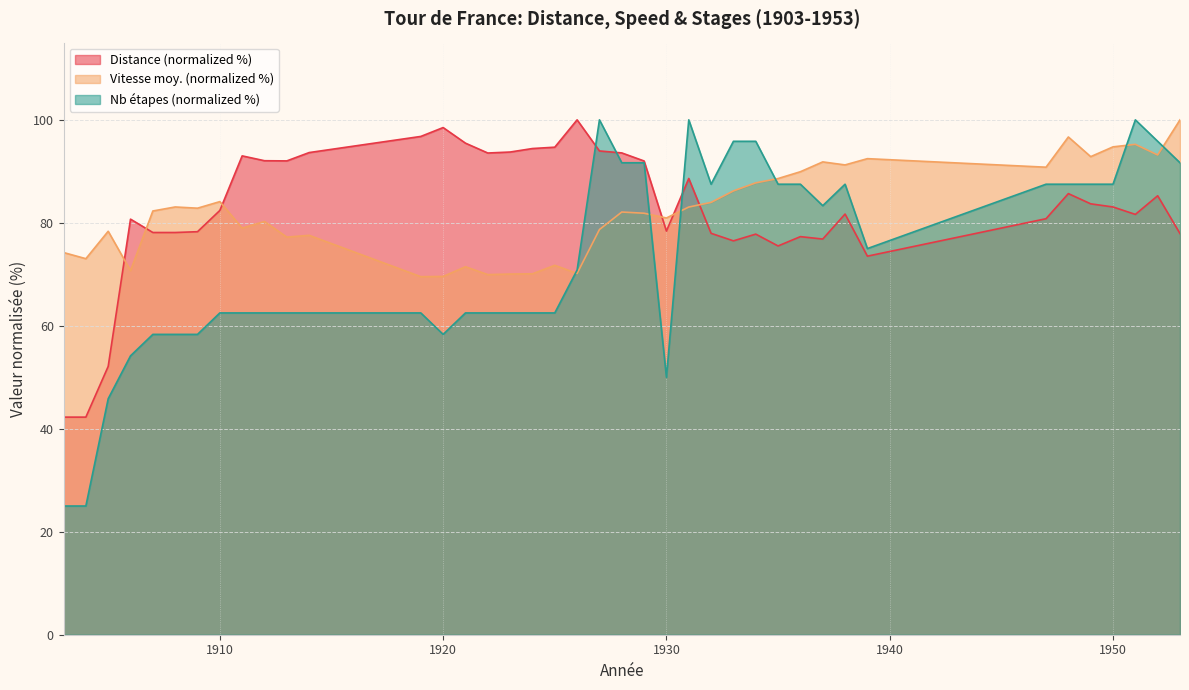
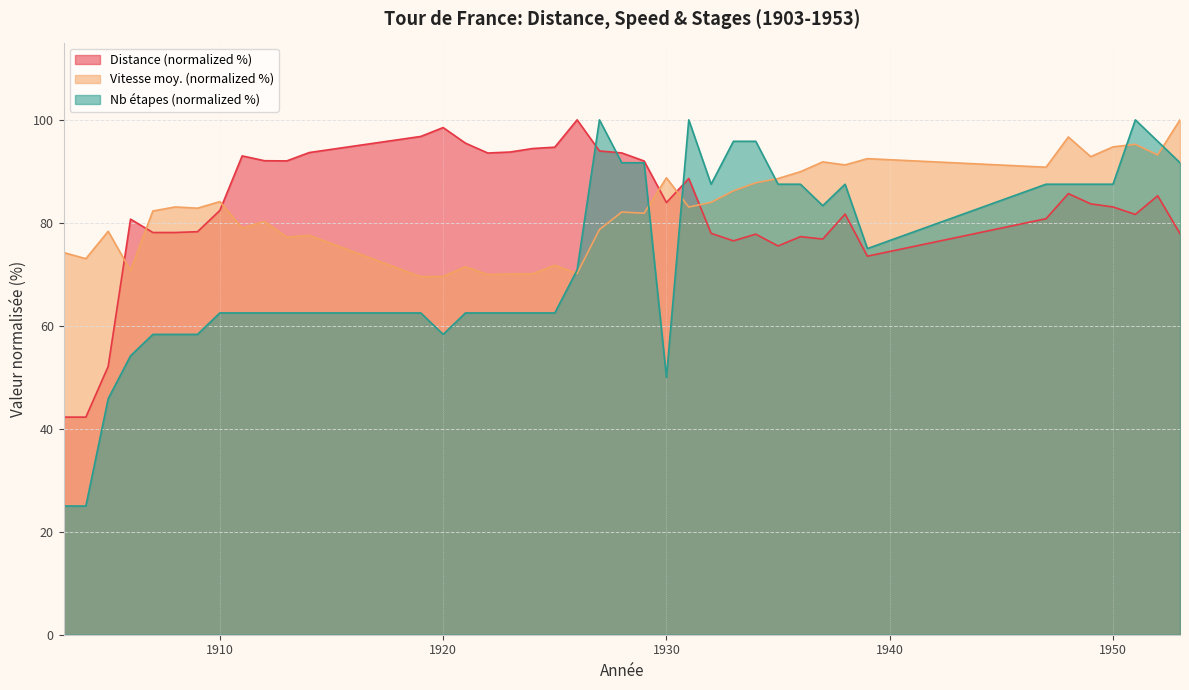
Distance (normalized %), 1930: 78 -> 84
Vitesse moy. (normalized %), 1930: 81 -> 89
